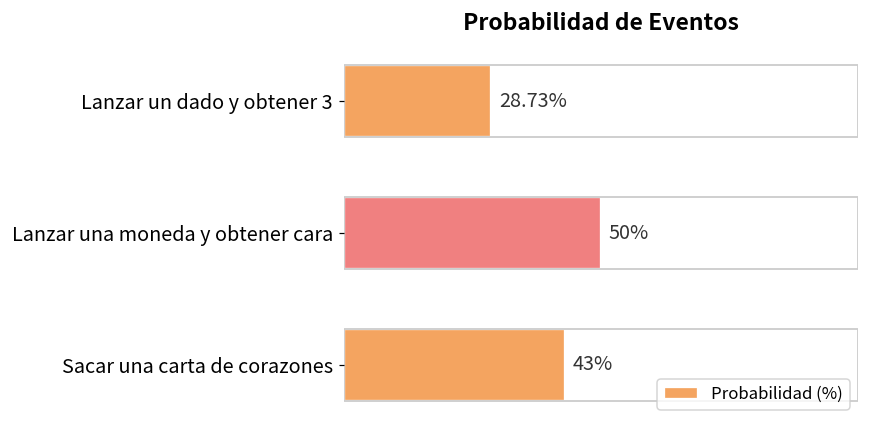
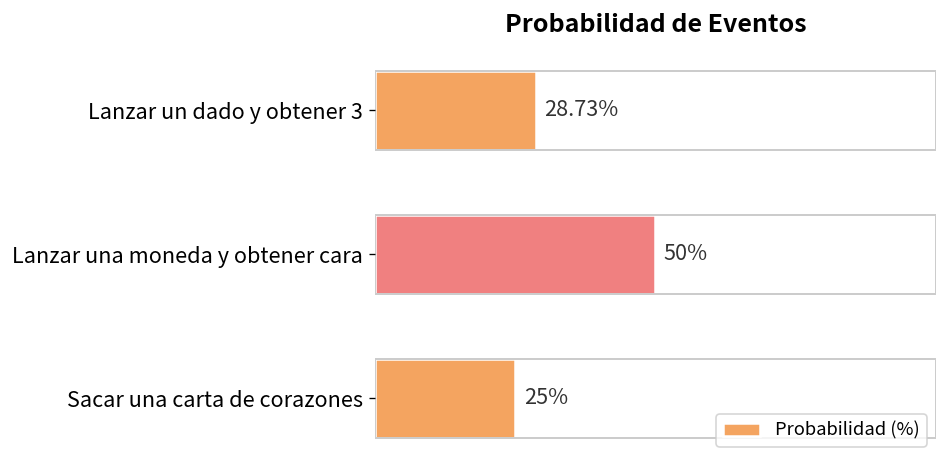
Probabilidad (%), Sacar una carta de corazones: 43% -> 25%
